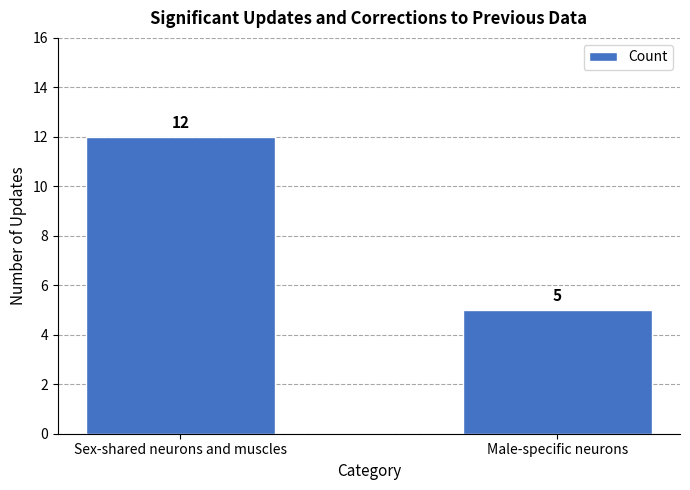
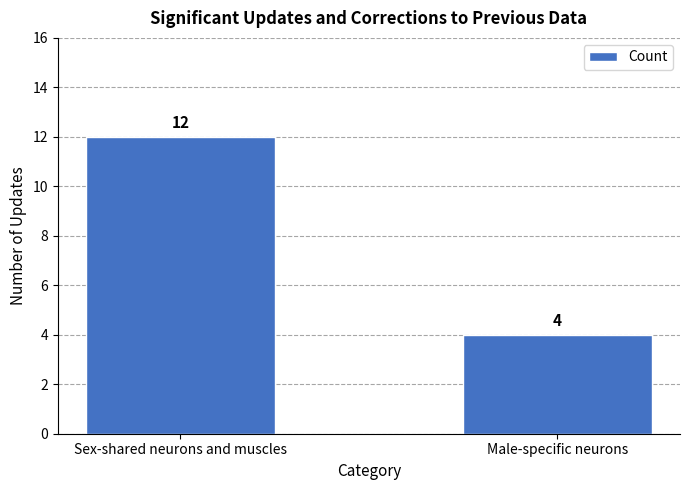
Male-specific neurons: 5 -> 4
